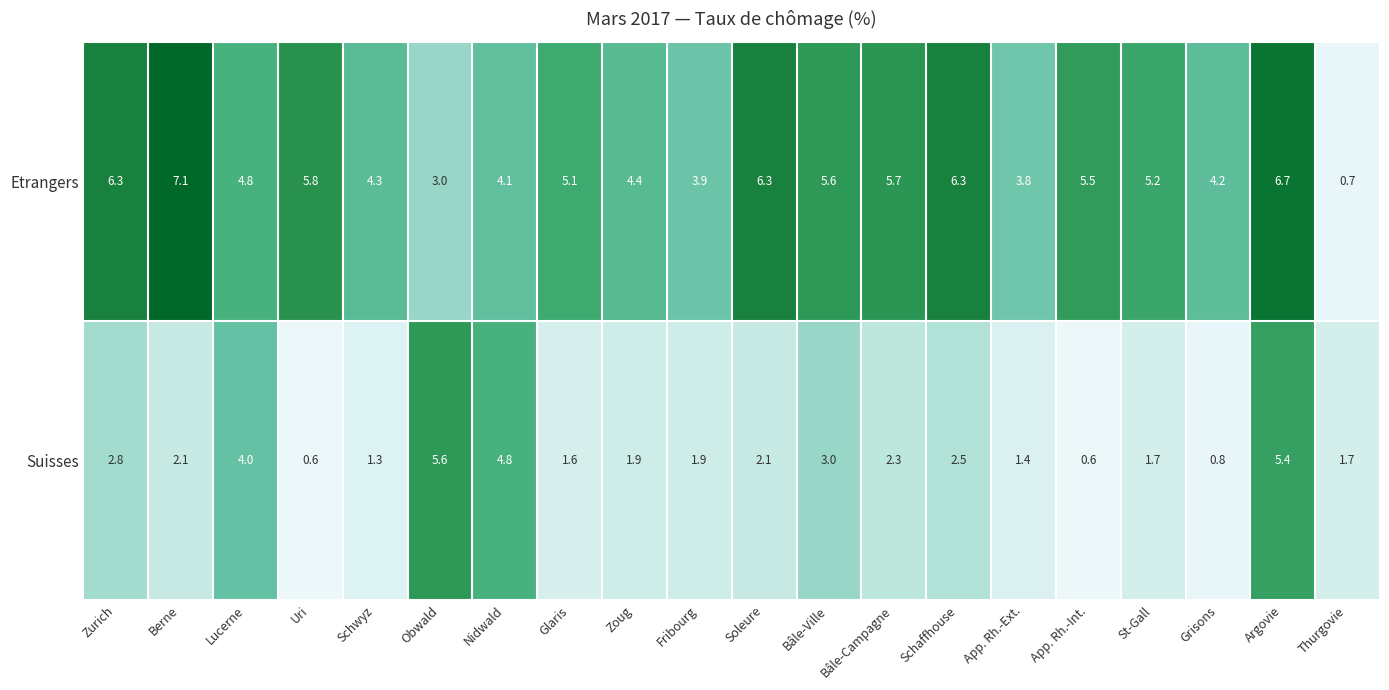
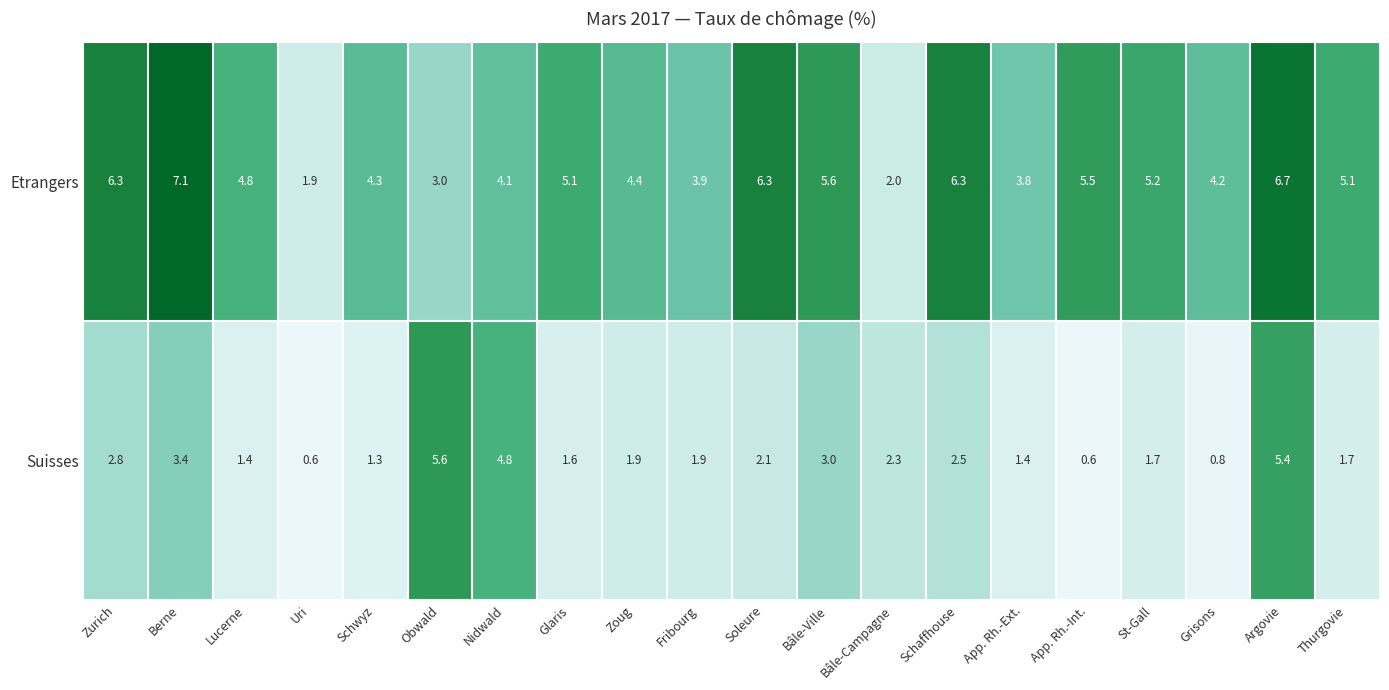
Etrangers, Uri: 5.8 -> 1.9
Etrangers, Bâle-Campagne: 5.7 -> 2.0
Etrangers, Thurgovie: 0.7 -> 5.1
Suisses, Berne: 2.1 -> 3.4
Suisses, Lucerne: 4.0 -> 1.4
